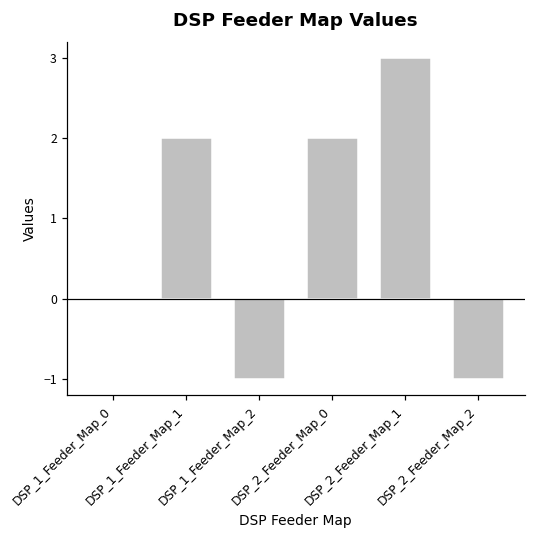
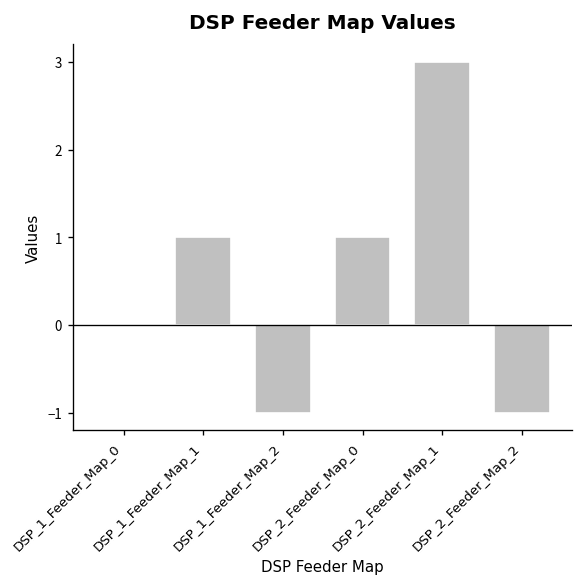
DSP_1_Feeder_Map_1: 2 -> 1
DSP_2_Feeder_Map_0: 2 -> 1
